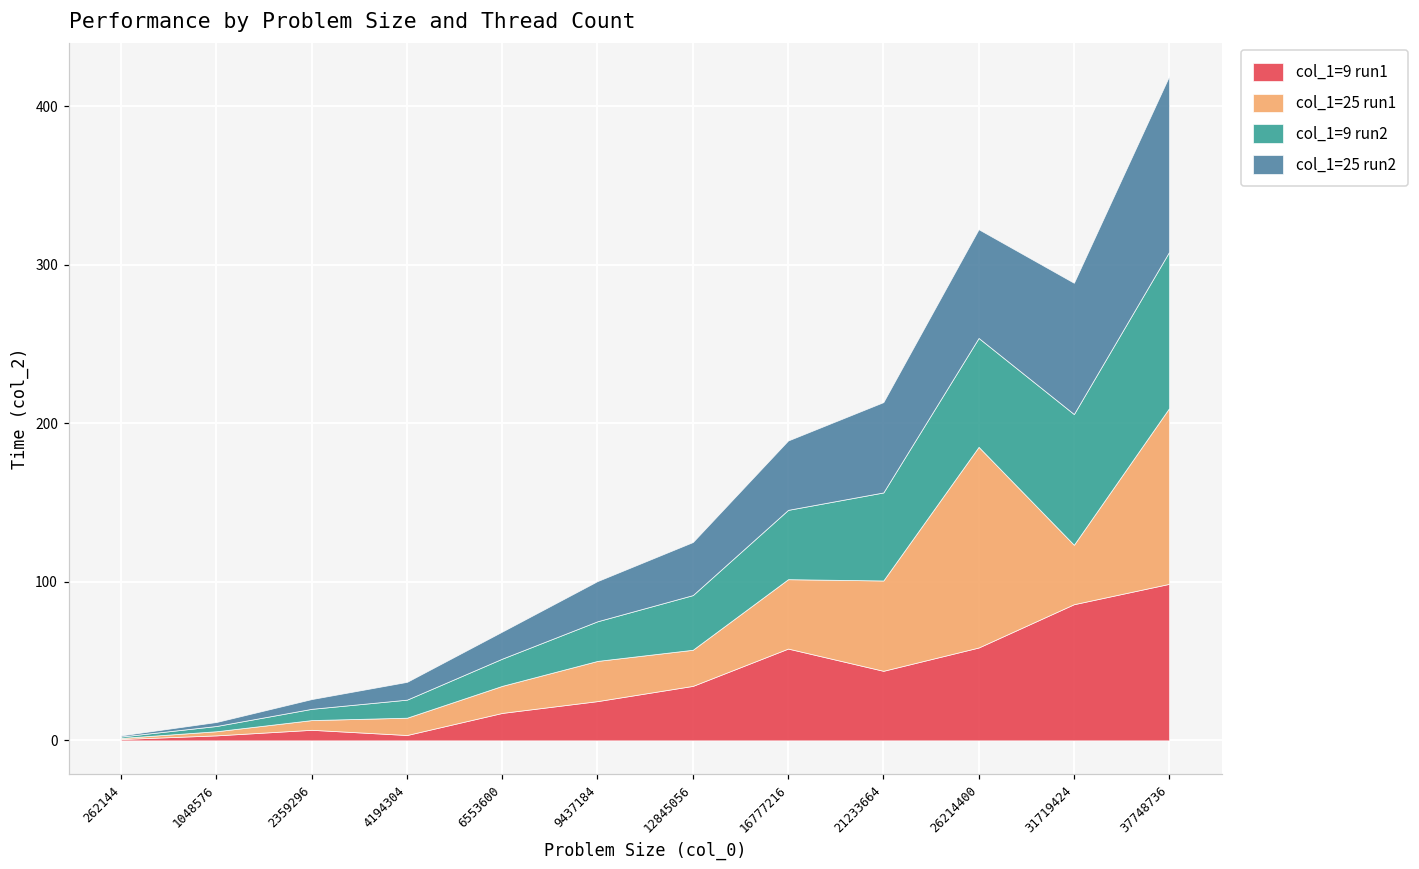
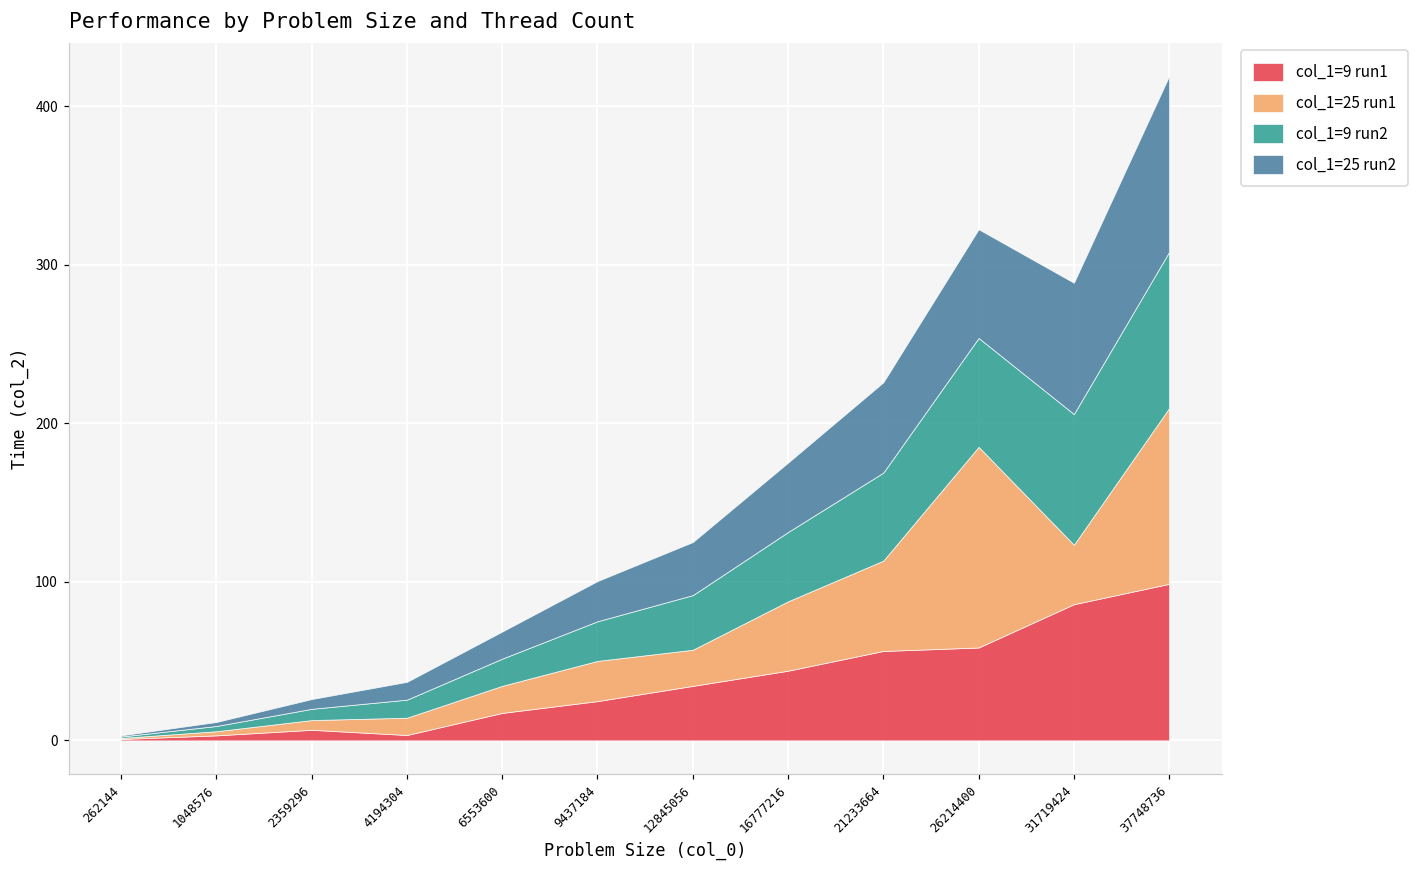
col_1=9 run1, 16777216: 58 -> 44
col_1=9 run1, 21233664: 44 -> 56
